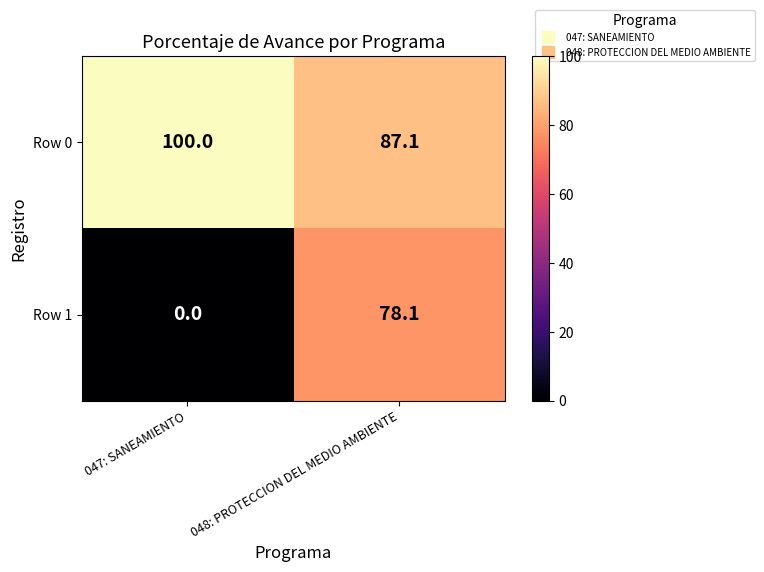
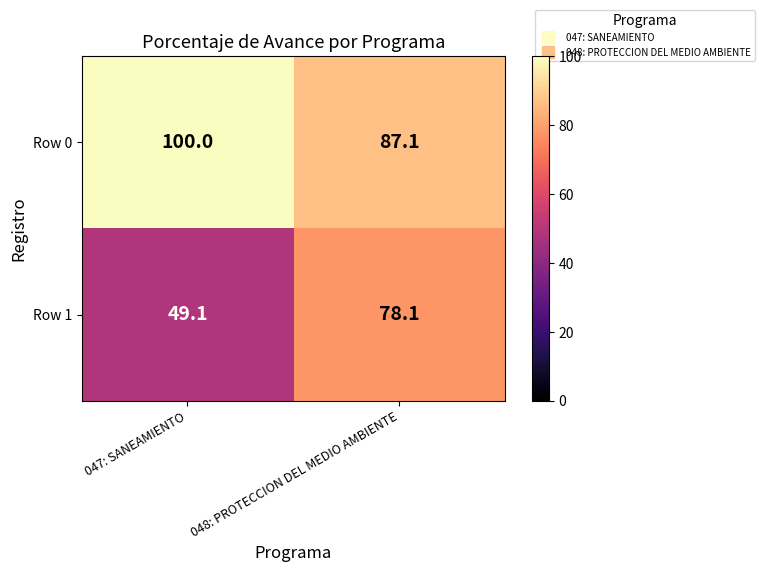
Row 1, 047: SANEAMIENTO: 0.0 -> 49.1
